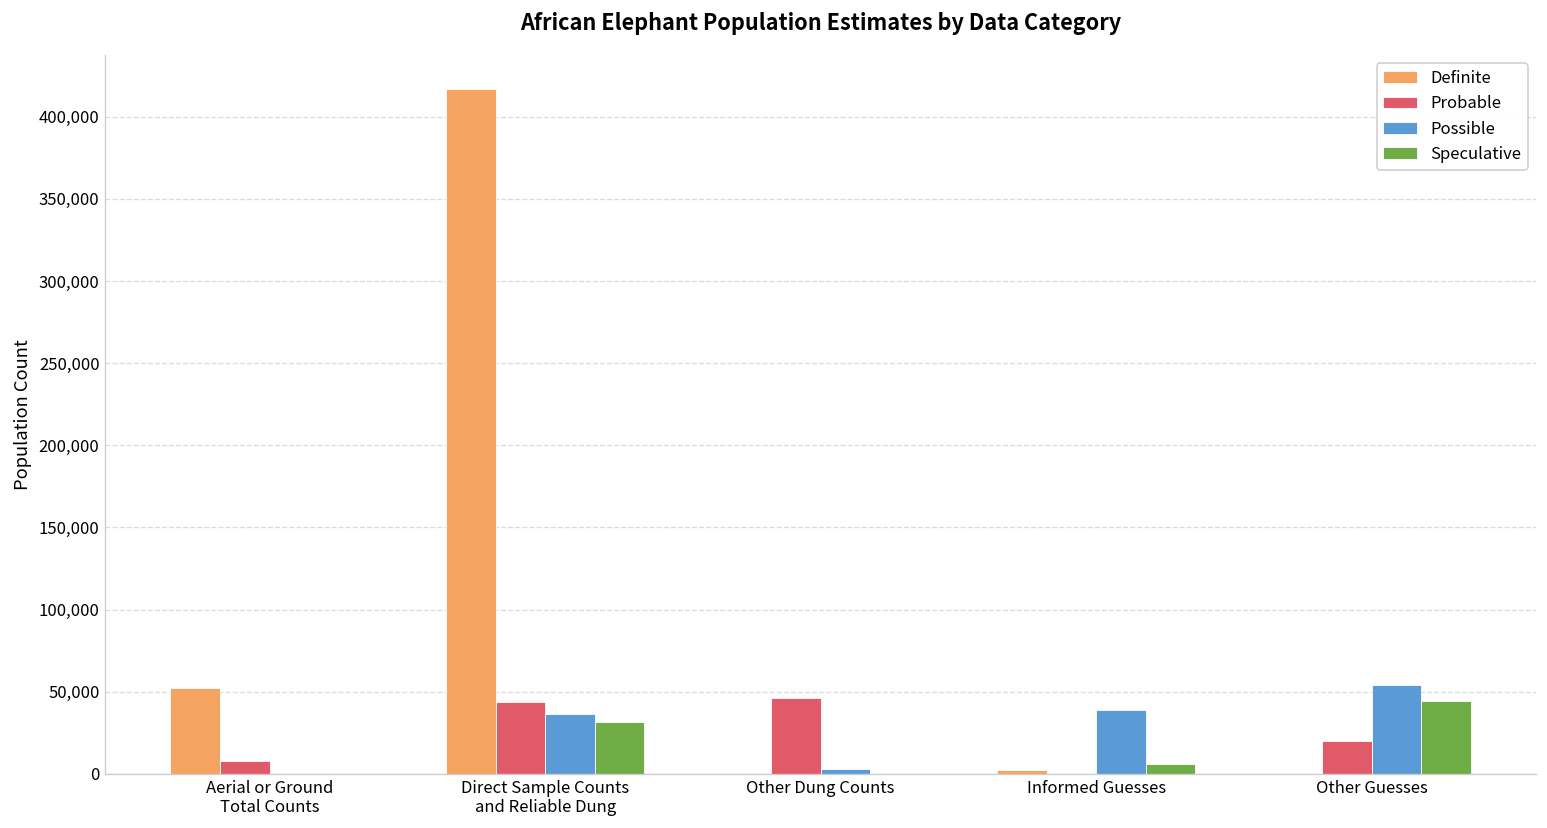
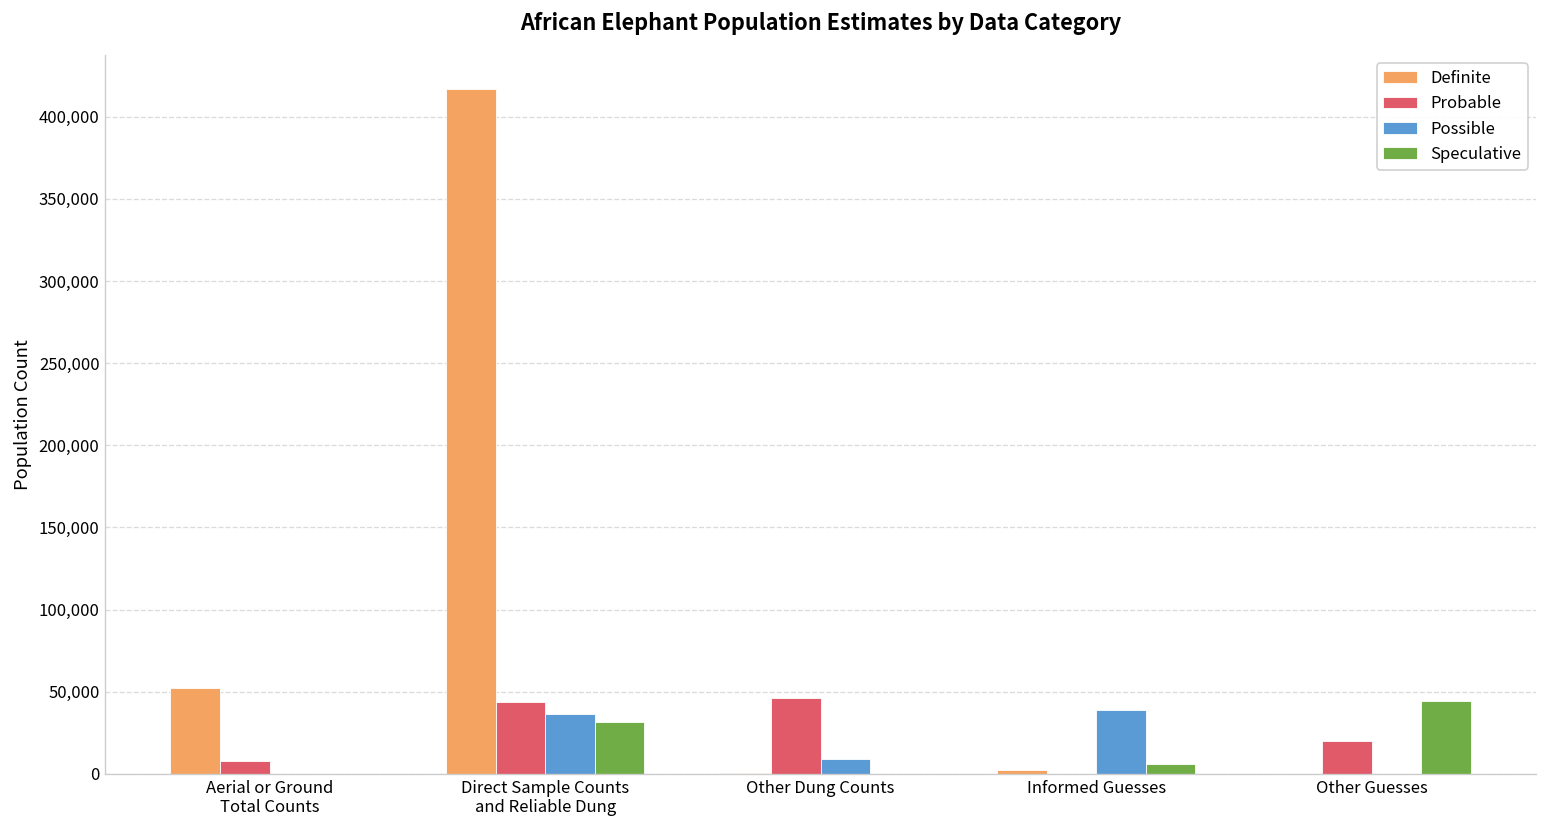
Possible, Other Dung Counts: 3,000 -> 9,000
Possible, Other Guesses: 54,000 -> 0
